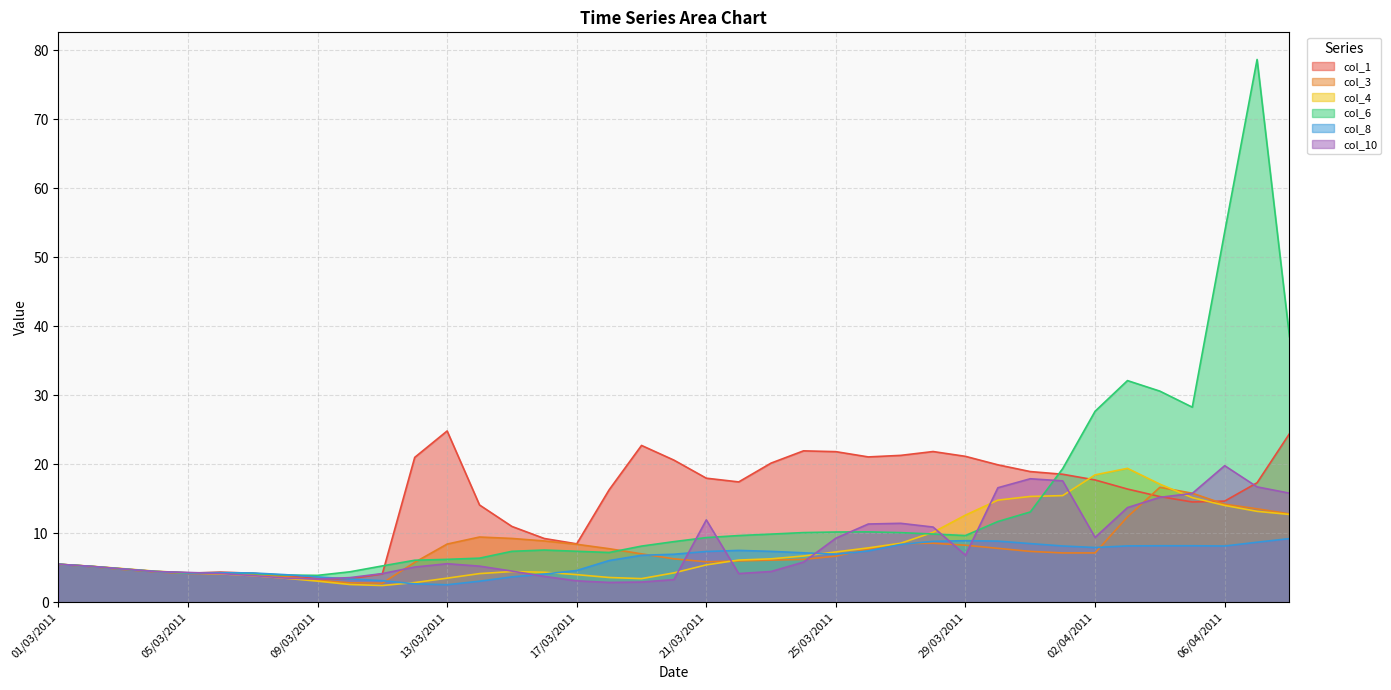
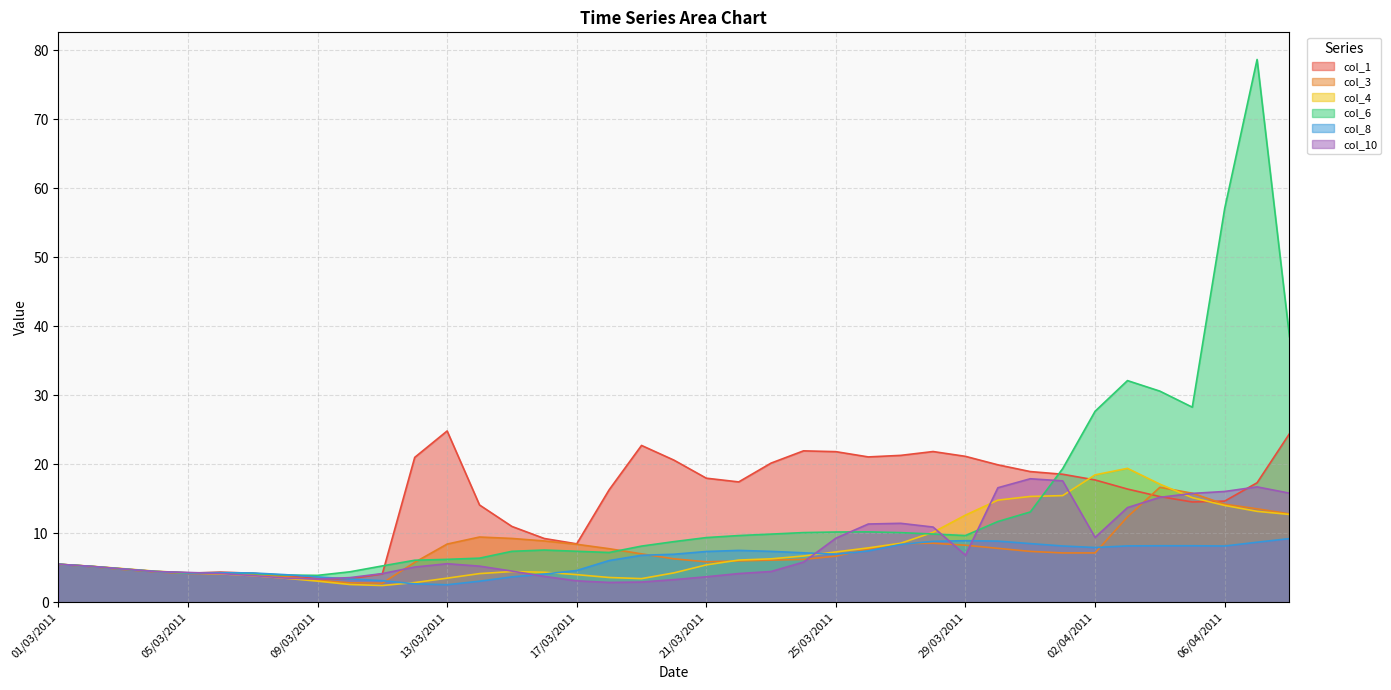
col_10, 21/03/2011: 12 -> 4
col_6, 06/04/2011: 54 -> 57
col_10, 06/04/2011: 20 -> 16
